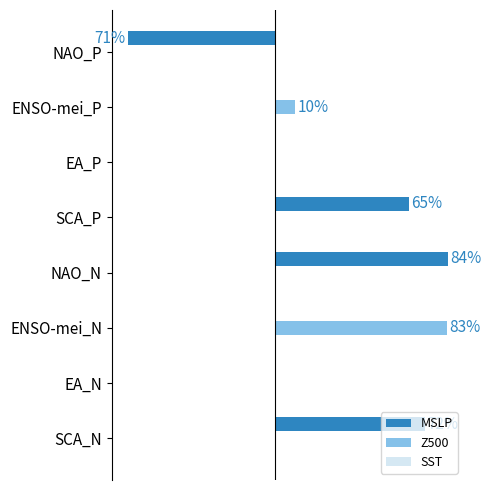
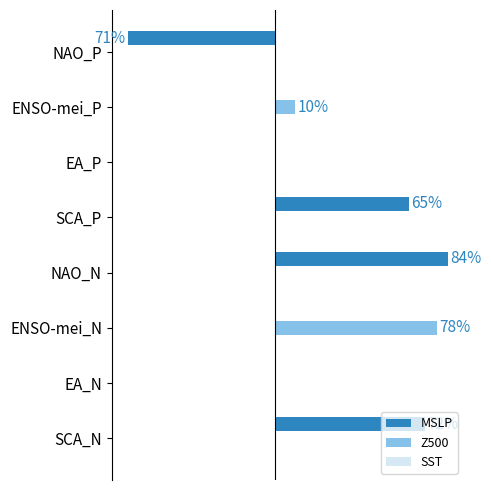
Z500, ENSO-mei_N: 83% -> 78%
